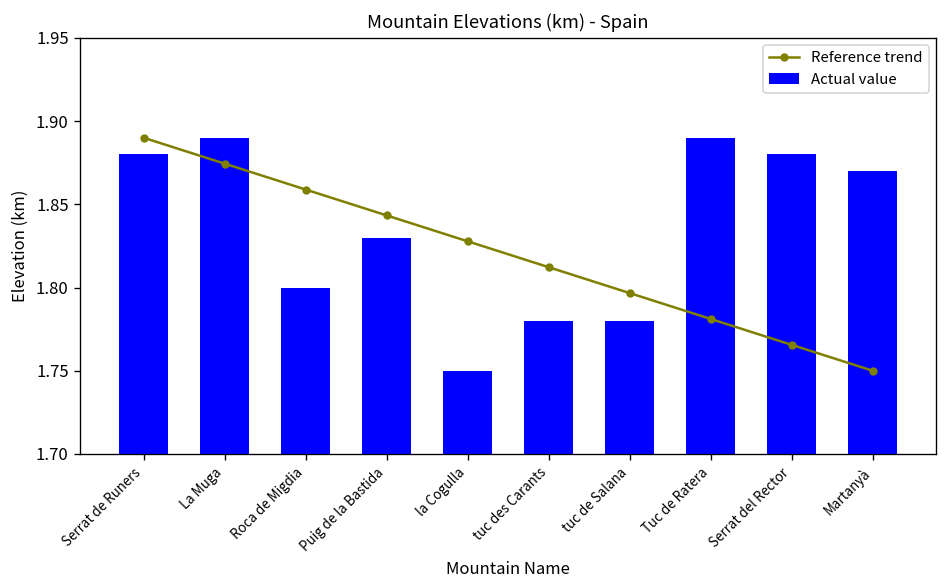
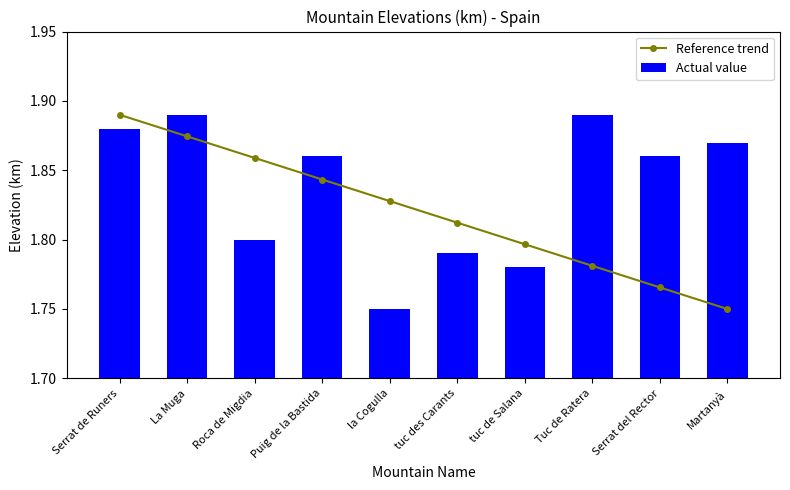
Actual value, Puig de la Bastida: 1.83 -> 1.86
Actual value, tuc des Carants: 1.78 -> 1.79
Actual value, Serrat del Rector: 1.88 -> 1.86
